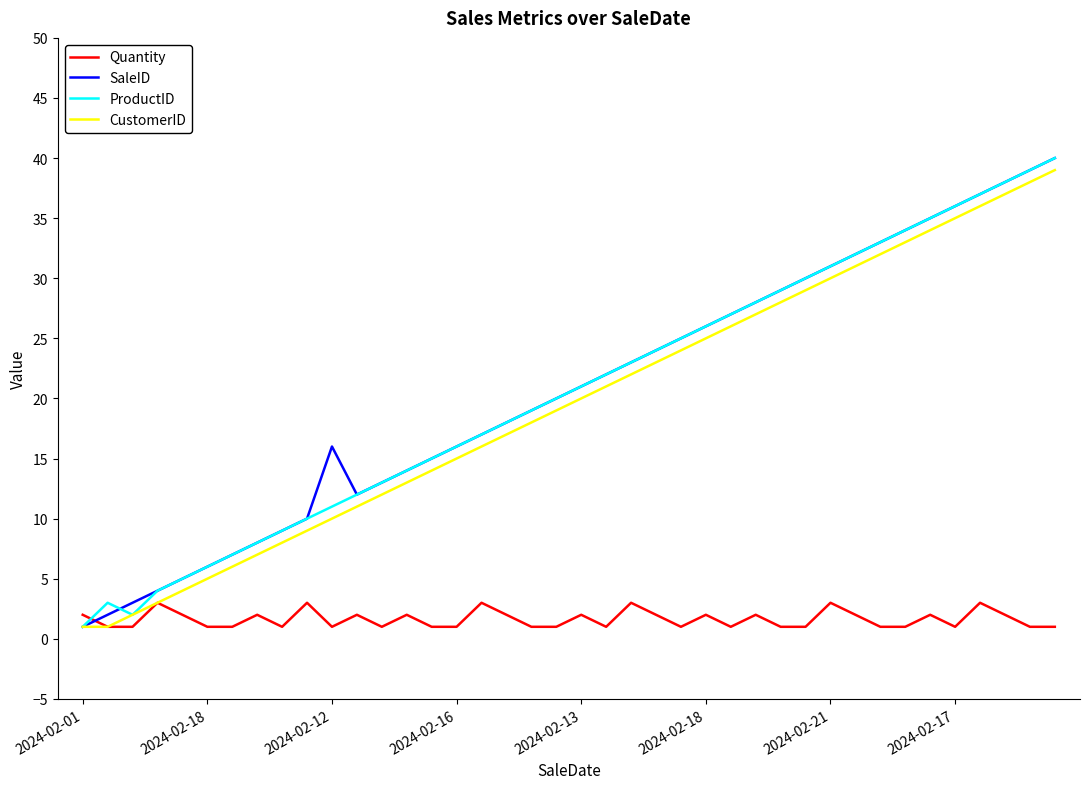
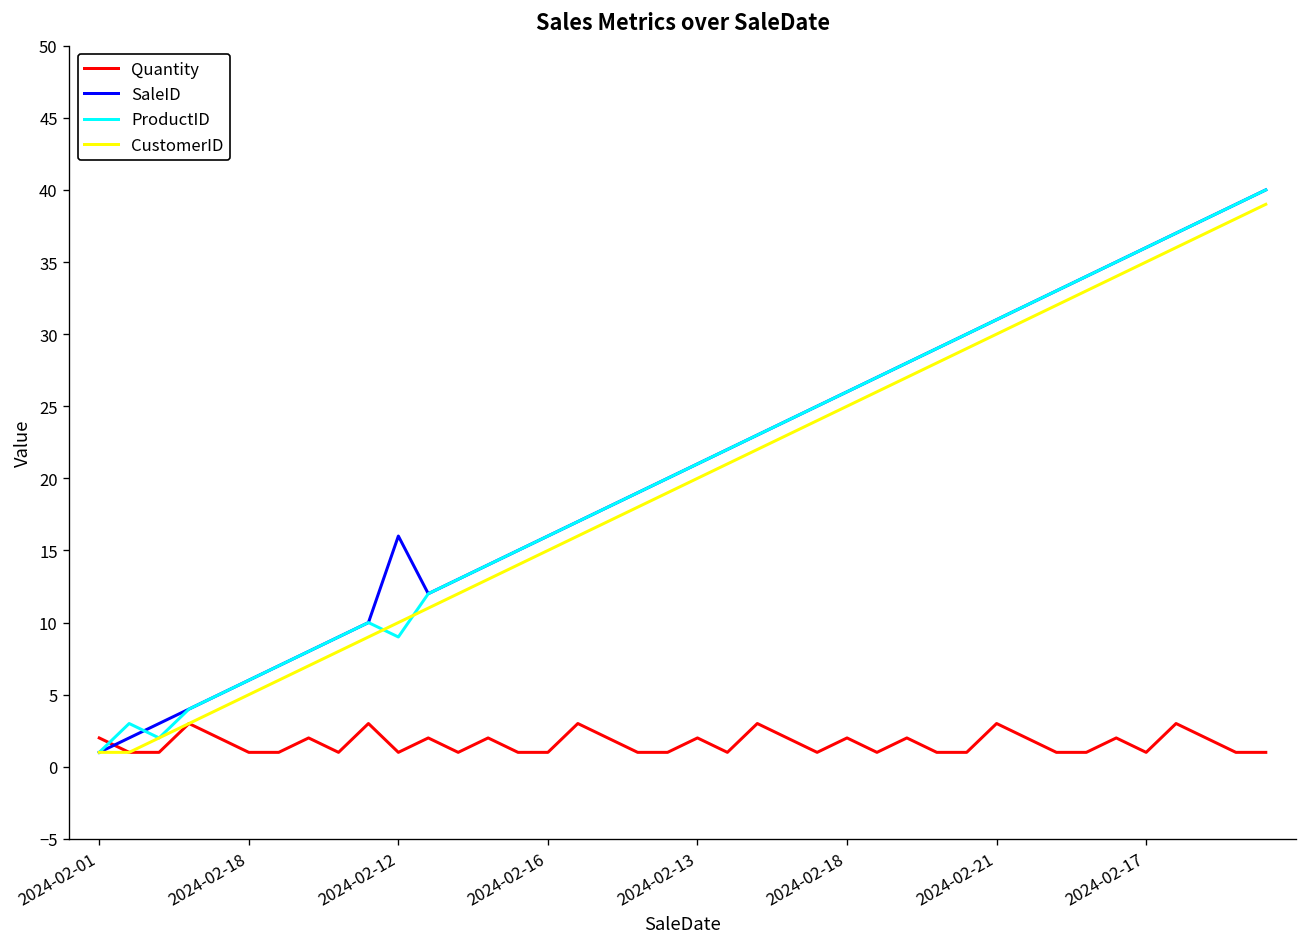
ProductID, 2024-02-12: 11 -> 9
